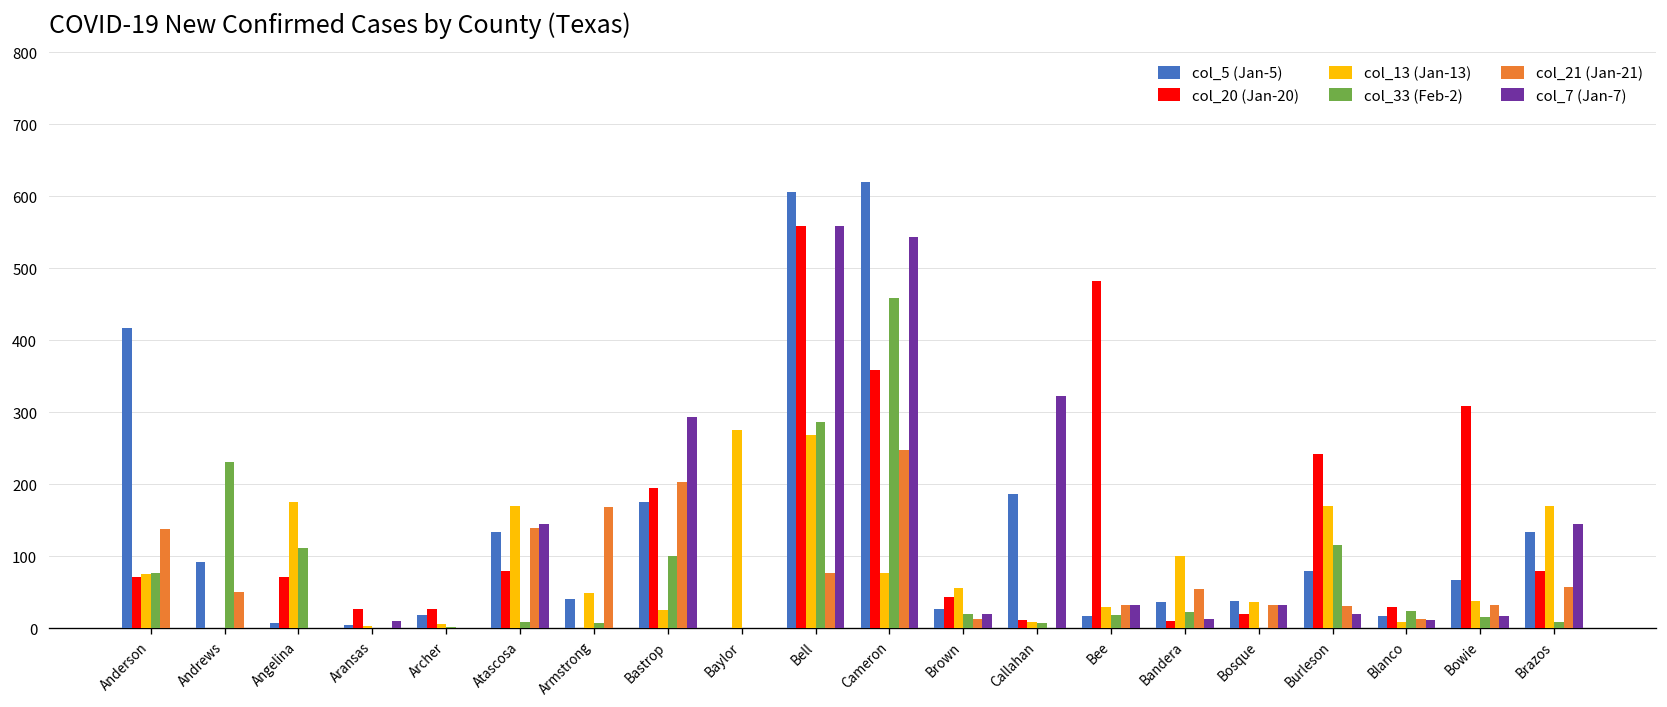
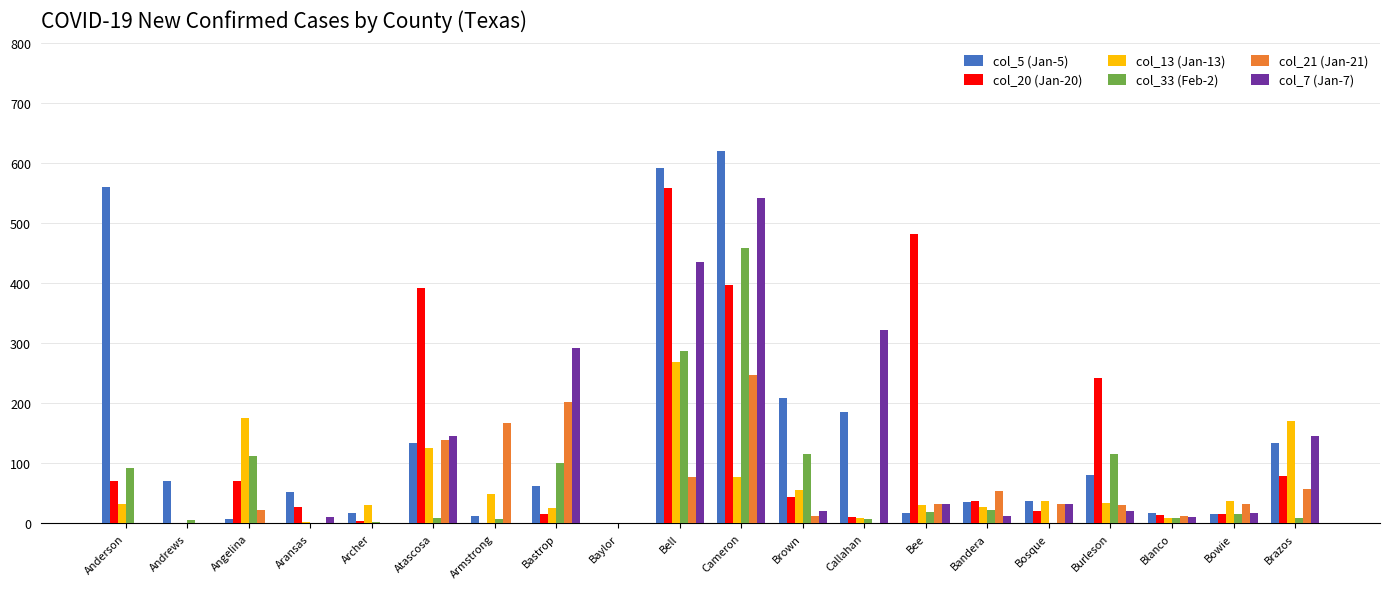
col_5 (Jan-5), Anderson: 420 -> 560
col_13 (Jan-13), Anderson: 80 -> 30
col_33 (Feb-2), Anderson: 80 -> 90
col_21 (Jan-21), Anderson: 140 -> 0
col_5 (Jan-5), Andrews: 90 -> 70
col_33 (Feb-2), Andrews: 230 -> 10
col_21 (Jan-21), Andrews: 50 -> 0
col_21 (Jan-21), Angelina: 0 -> 20
col_5 (Jan-5), Aransas: 10 -> 50
col_20 (Jan-20), Archer: 30 -> 0
col_13 (Jan-13), Archer: 10 -> 30
col_20 (Jan-20), Atascosa: 80 -> 390
col_13 (Jan-13), Atascosa: 170 -> 130
col_5 (Jan-5), Armstrong: 40 -> 10
col_5 (Jan-5), Bastrop: 180 -> 60
col_20 (Jan-20), Bastrop: 200 -> 20
col_13 (Jan-13), Baylor: 280 -> 0
col_5 (Jan-5), Bell: 610 -> 590
col_7 (Jan-7), Bell: 560 -> 440
col_20 (Jan-20), Cameron: 360 -> 400
col_5 (Jan-5), Brown: 30 -> 210
col_33 (Feb-2), Brown: 20 -> 120
col_20 (Jan-20), Bandera: 10 -> 40
col_13 (Jan-13), Bandera: 100 -> 30
col_13 (Jan-13), Burleson: 170 -> 30
col_20 (Jan-20), Blanco: 30 -> 10
col_33 (Feb-2), Blanco: 20 -> 10
col_5 (Jan-5), Bowie: 70 -> 20
col_20 (Jan-20), Bowie: 310 -> 20
